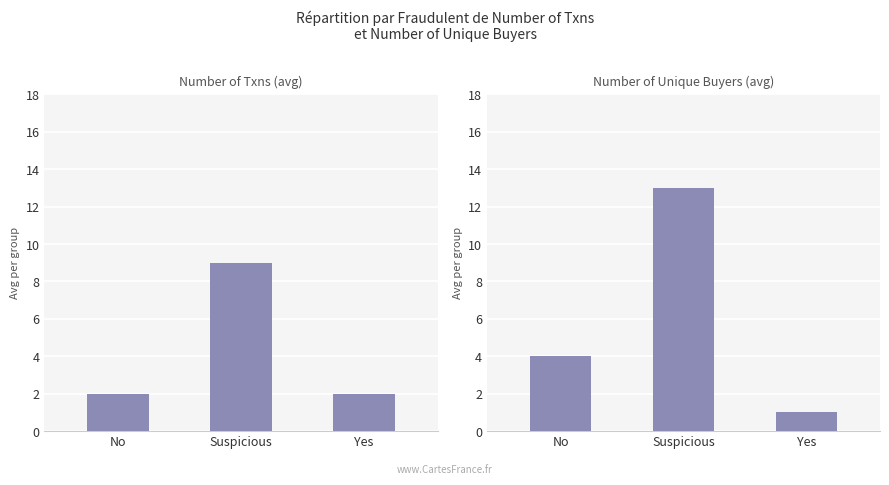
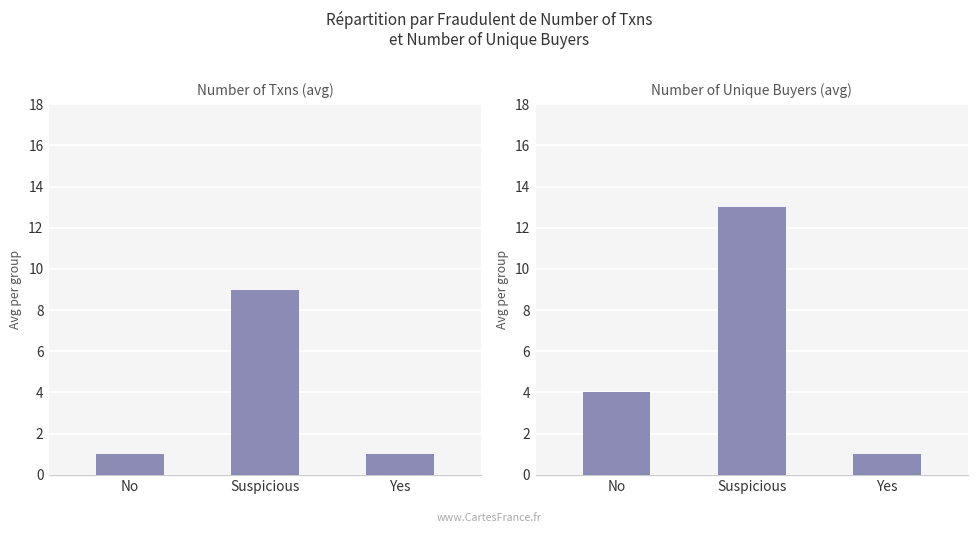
Number of Txns (avg), No: 2 -> 1
Number of Txns (avg), Yes: 2 -> 1
